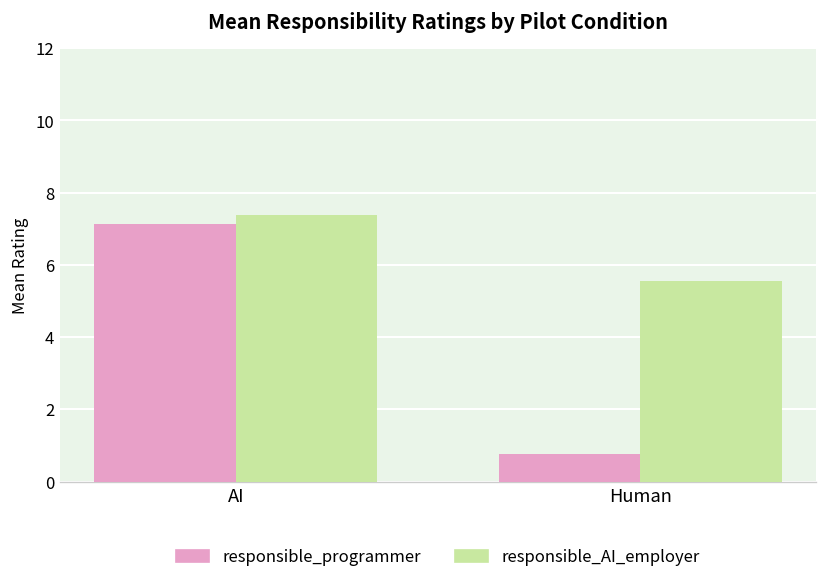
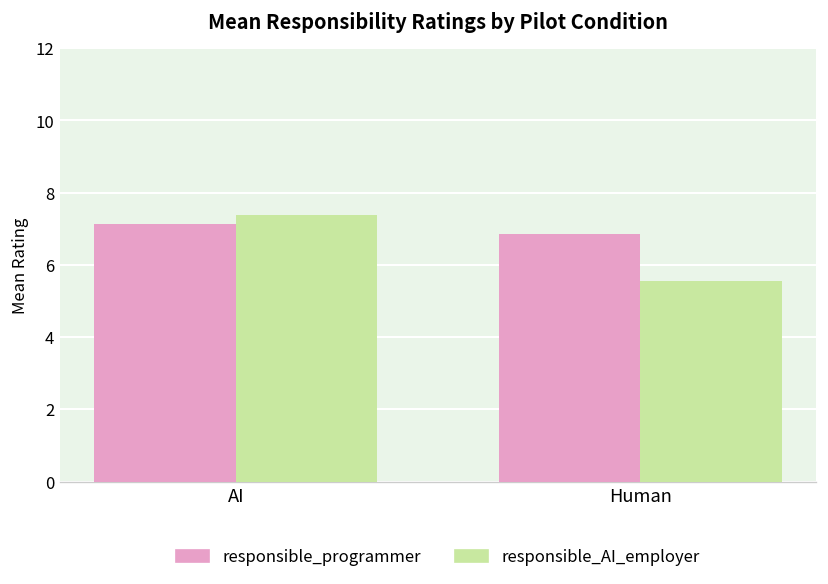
responsible_programmer, Human: 0.8 -> 6.9
